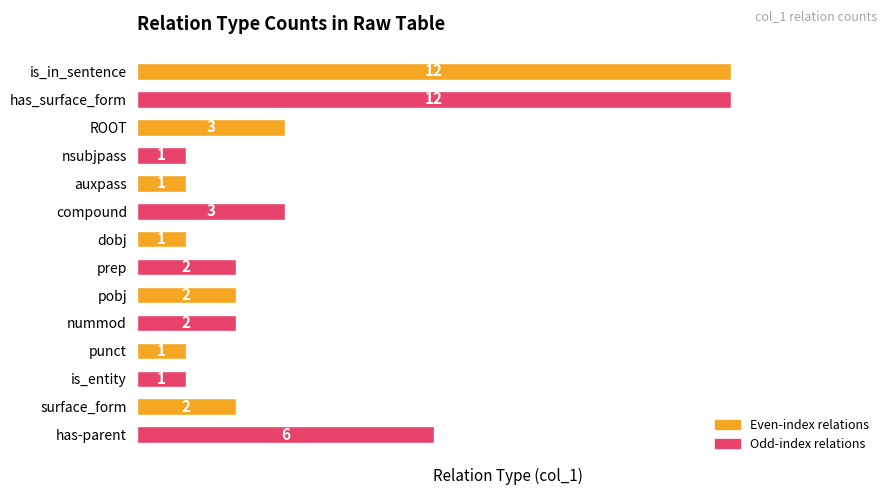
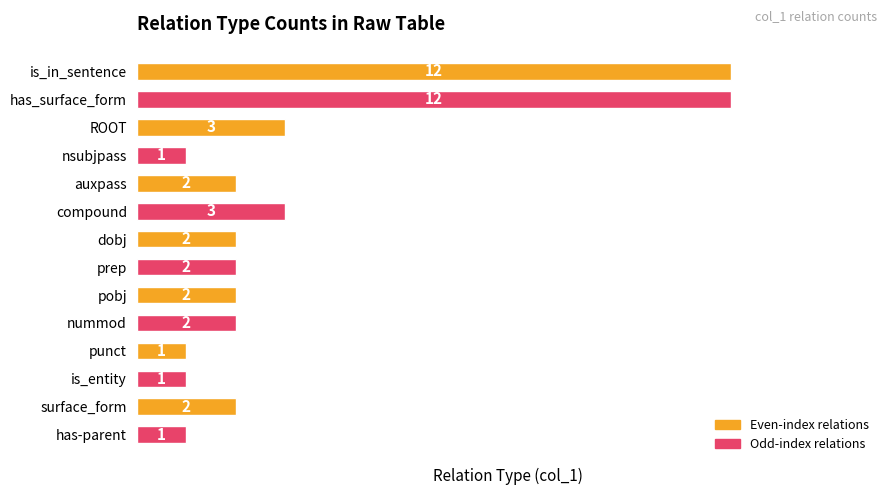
auxpass: 1 -> 2
dobj: 1 -> 2
has-parent: 6 -> 1
